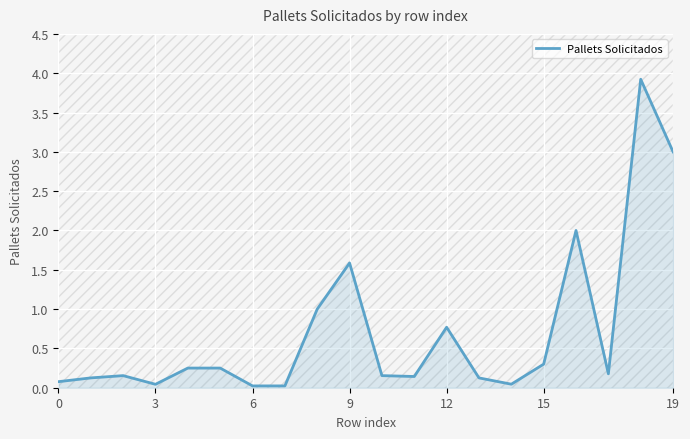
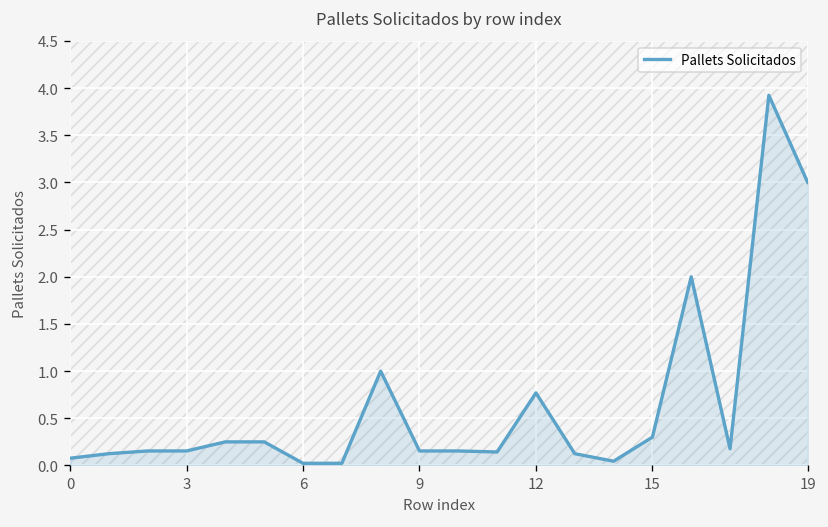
Pallets Solicitados, 3: 0.0 -> 0.2
Pallets Solicitados, 9: 1.6 -> 0.2
